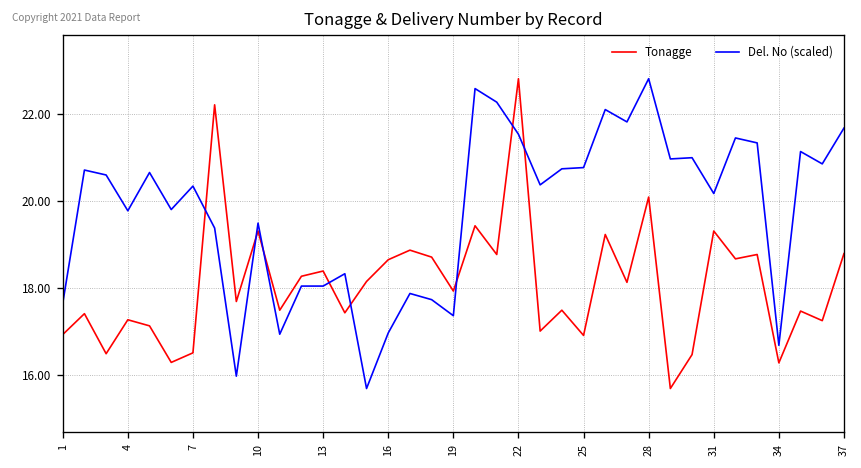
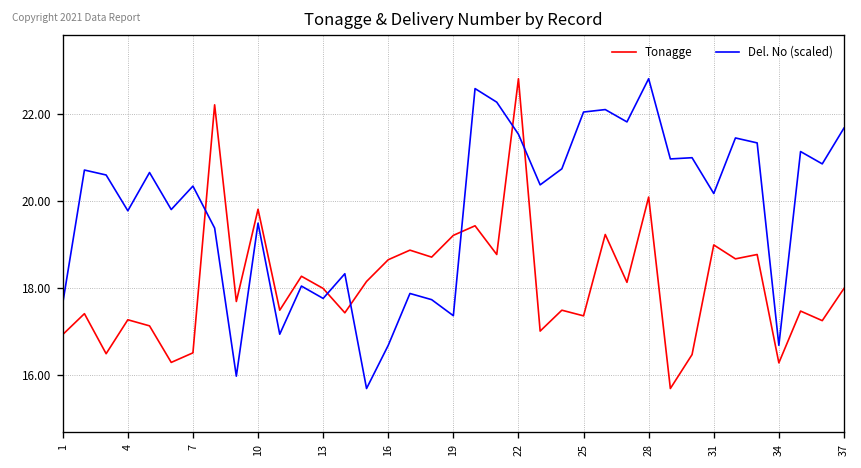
Tonagge, 10: 19.3 -> 19.8
Tonagge, 13: 18.4 -> 18.0
Del. No (scaled), 13: 18.1 -> 17.8
Del. No (scaled), 16: 17.0 -> 16.7
Tonagge, 19: 17.9 -> 19.2
Tonagge, 25: 16.9 -> 17.4
Del. No (scaled), 25: 20.8 -> 22.1
Tonagge, 31: 19.3 -> 19.0
Tonagge, 37: 18.8 -> 18.0
